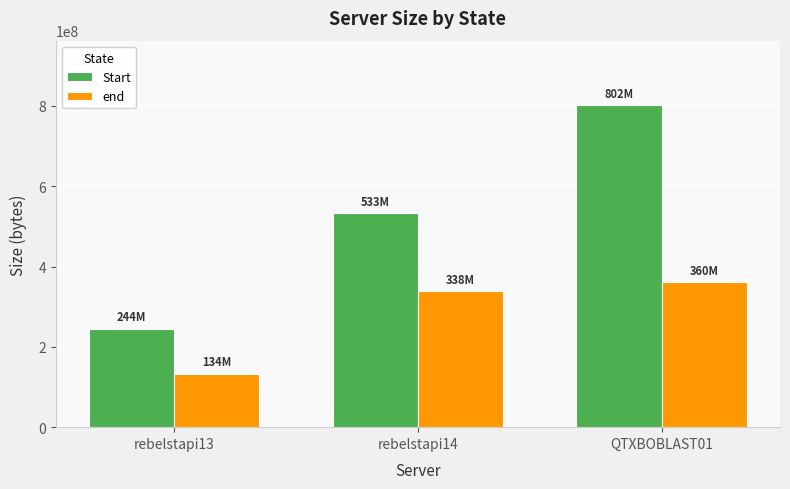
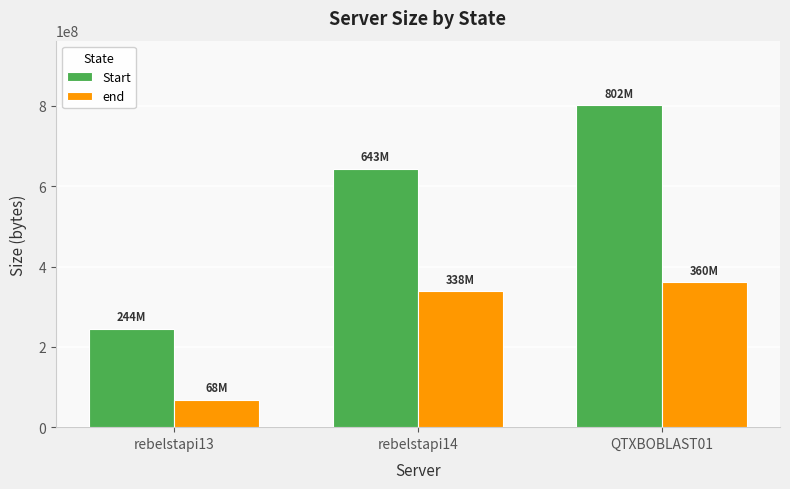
end, rebelstapi13: 134M -> 68M
Start, rebelstapi14: 533M -> 643M
